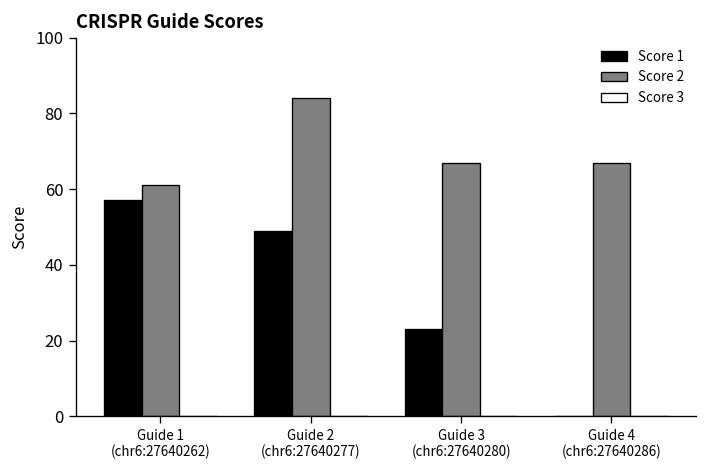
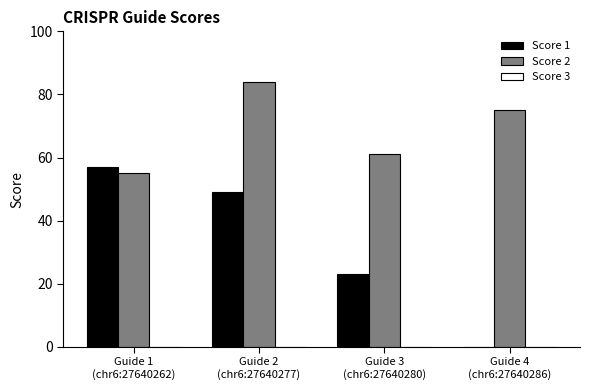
Score 2, Guide 1 (chr6:27640262): 61 -> 55
Score 2, Guide 3 (chr6:27640280): 67 -> 61
Score 2, Guide 4 (chr6:27640286): 67 -> 75
